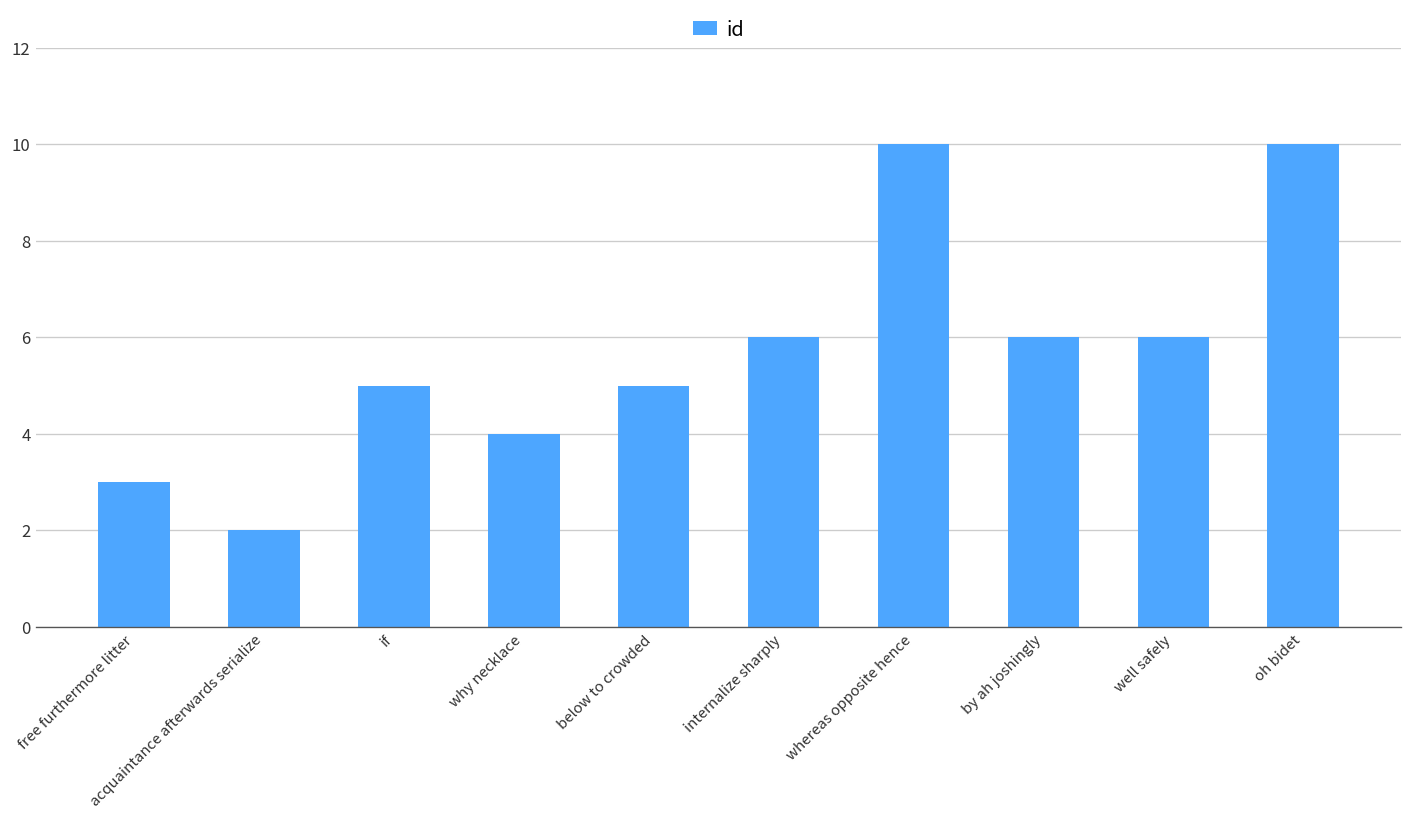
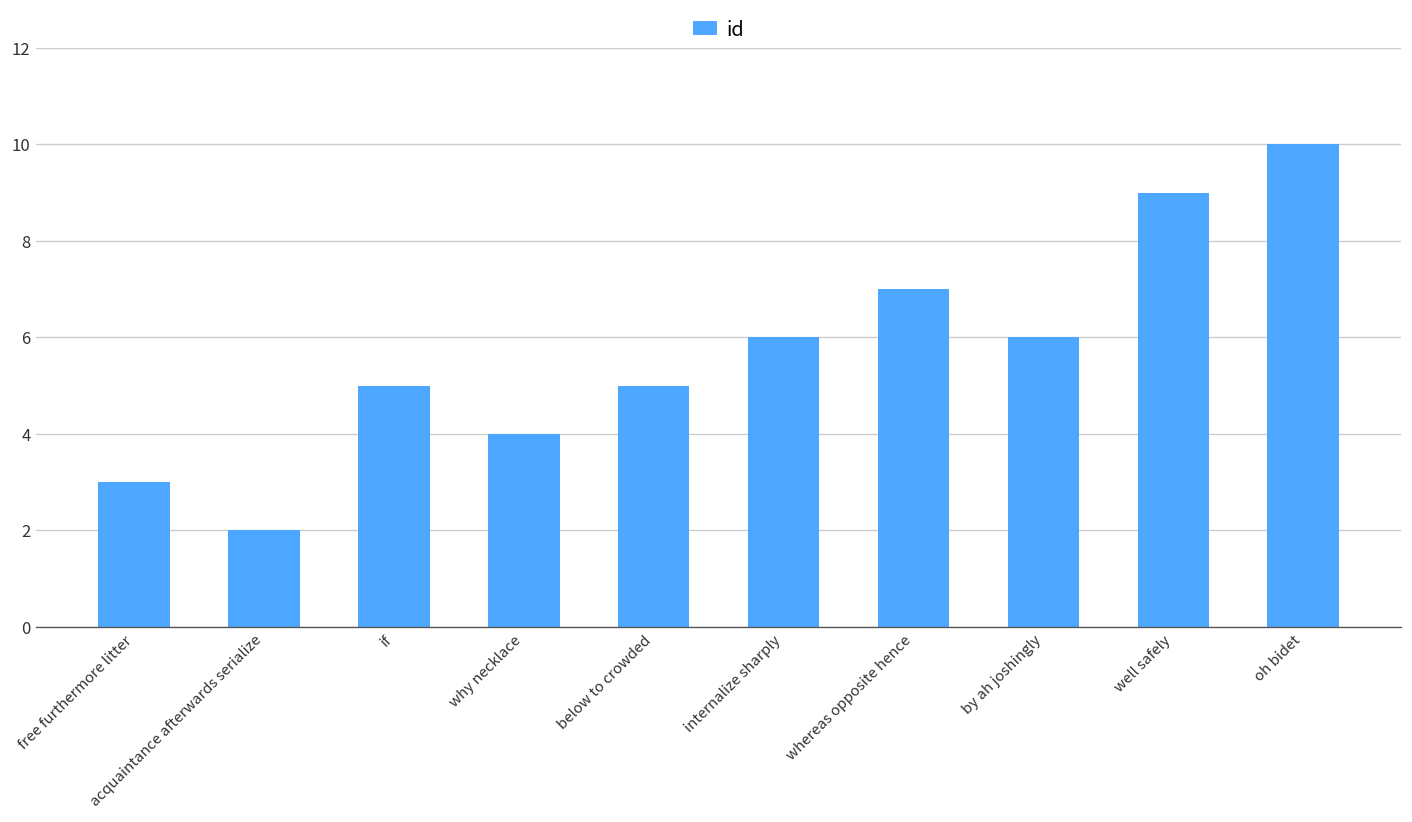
whereas opposite hence: 10 -> 7
well safely: 6 -> 9
